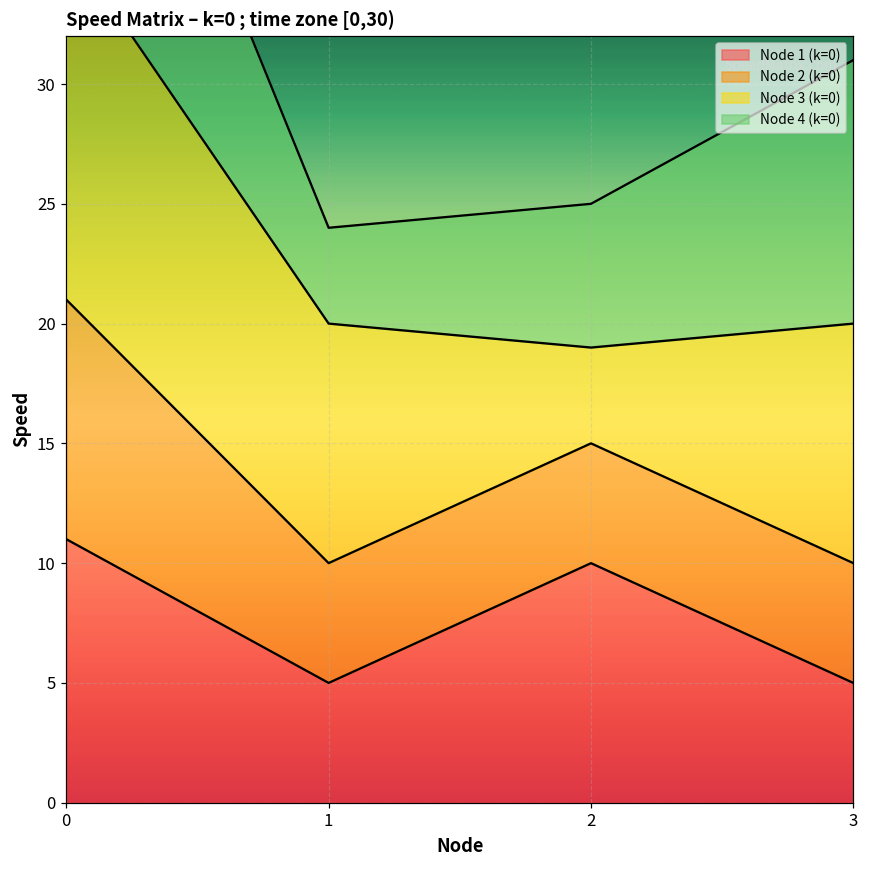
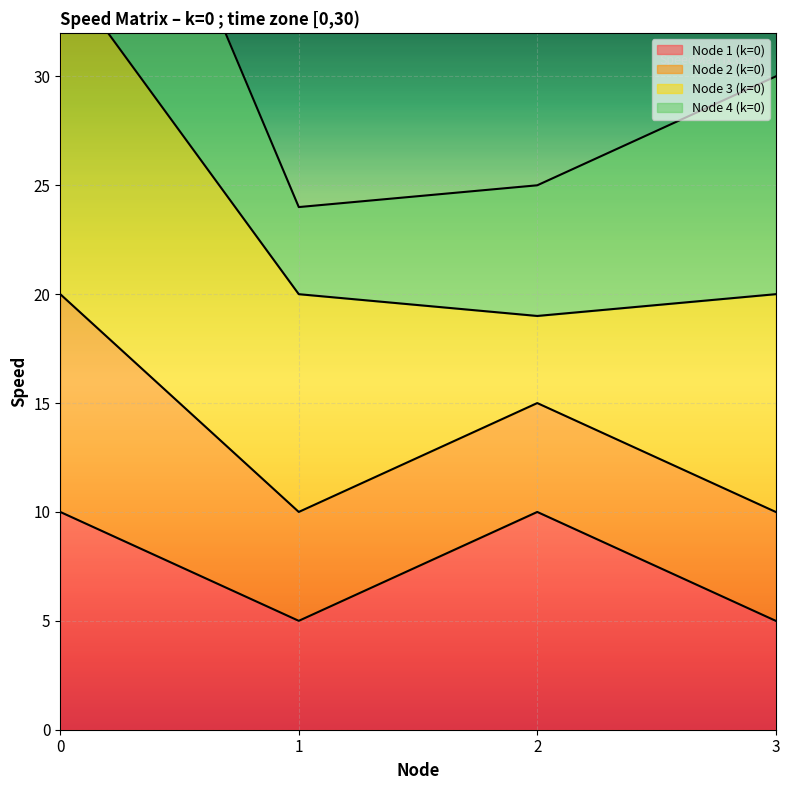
Node 1 (k=0), 0: 11 -> 10
Node 4 (k=0), 3: 11 -> 10
